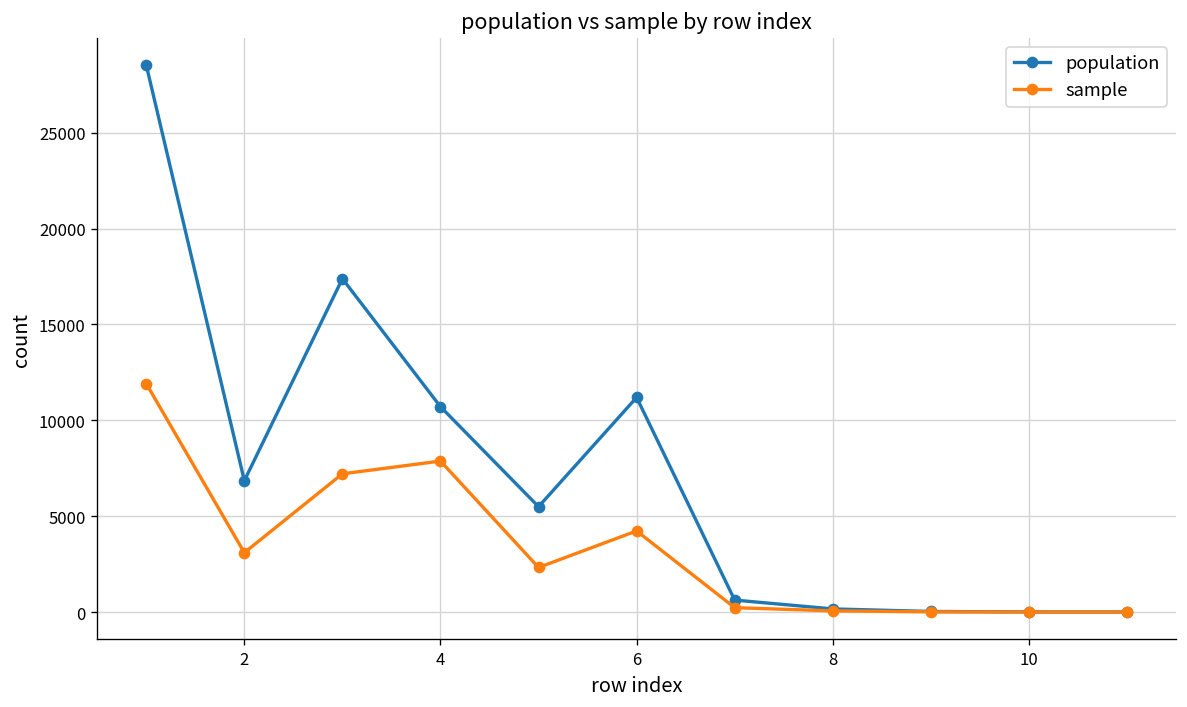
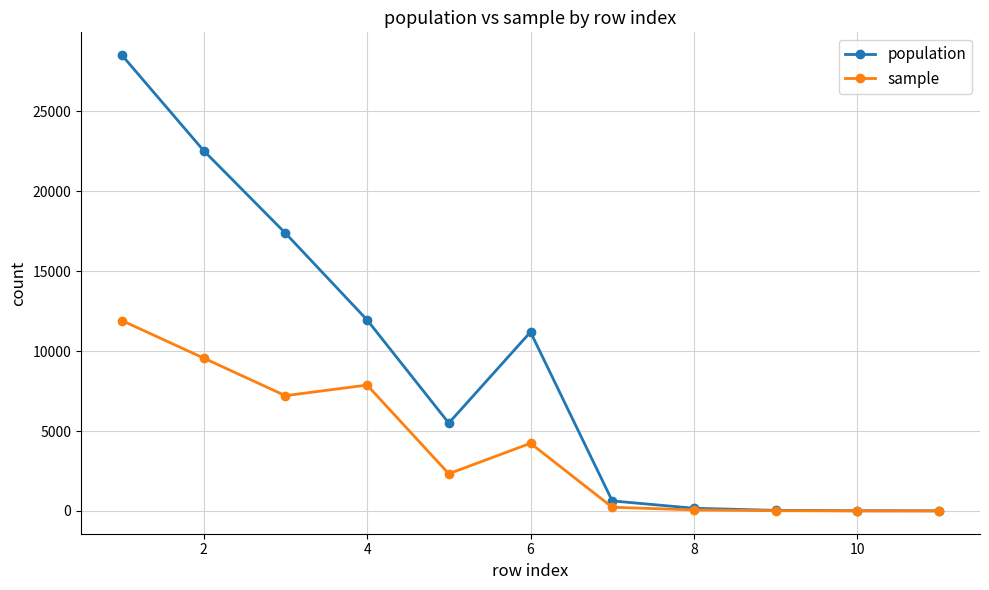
population, 2: 6900 -> 22500
sample, 2: 3100 -> 9600
population, 4: 10700 -> 12000
